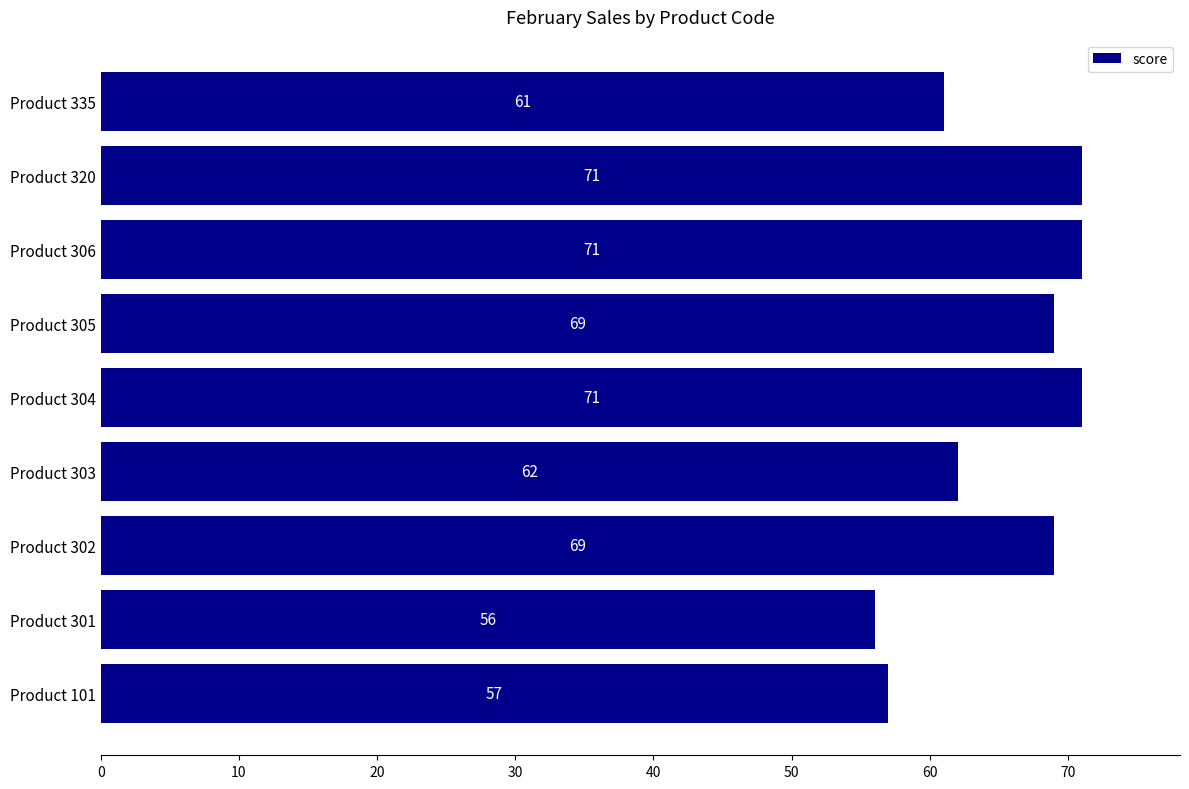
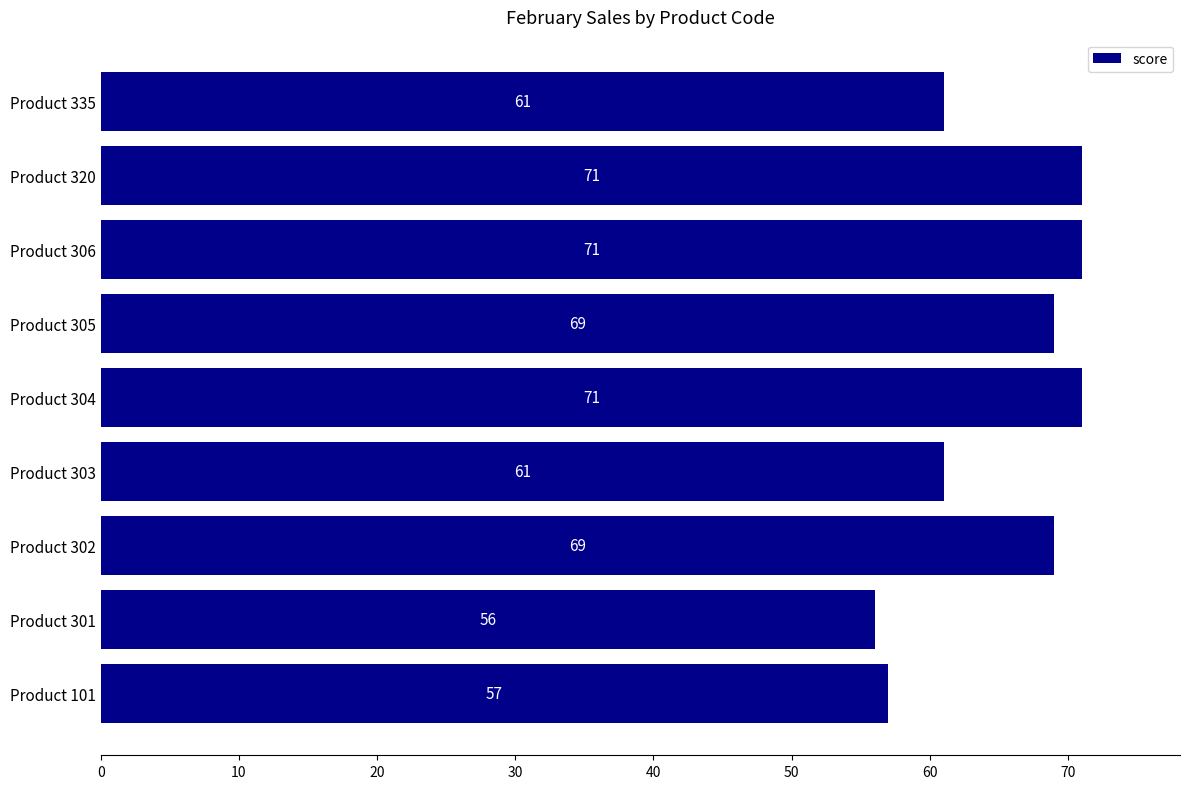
Product 303: 62 -> 61
